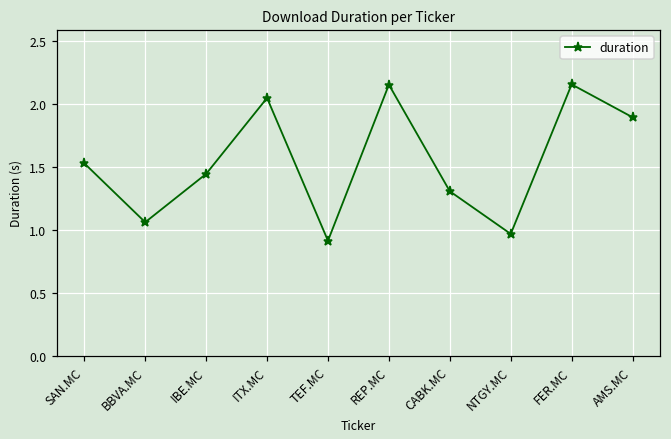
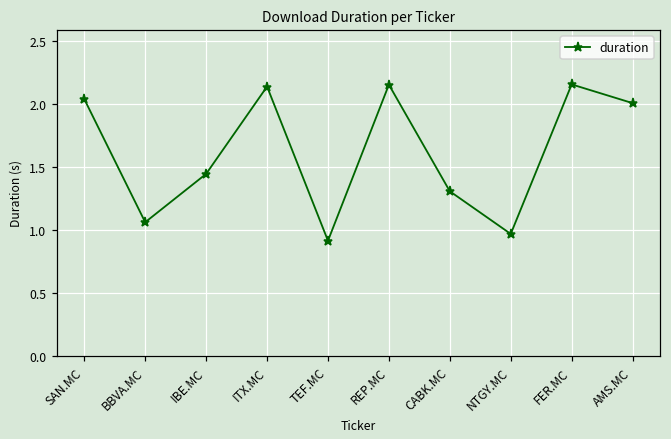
SAN.MC: 1.53 -> 2.04
ITX.MC: 2.05 -> 2.14
AMS.MC: 1.89 -> 2.00
